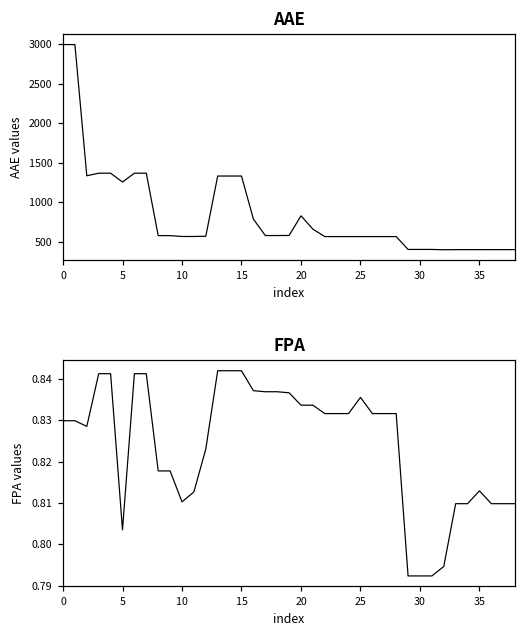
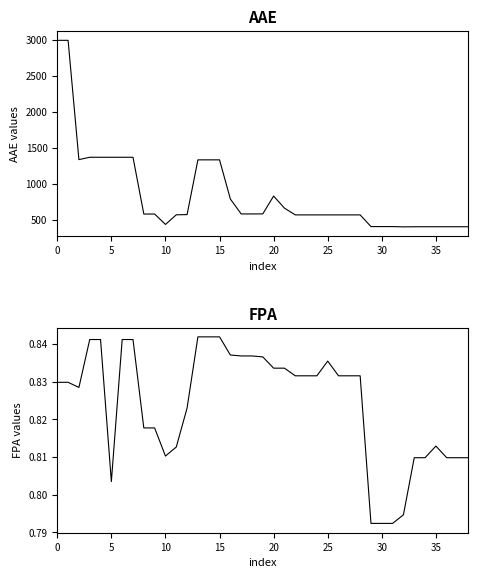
AAE, 5: 1300 -> 1400
AAE, 10: 600 -> 400
